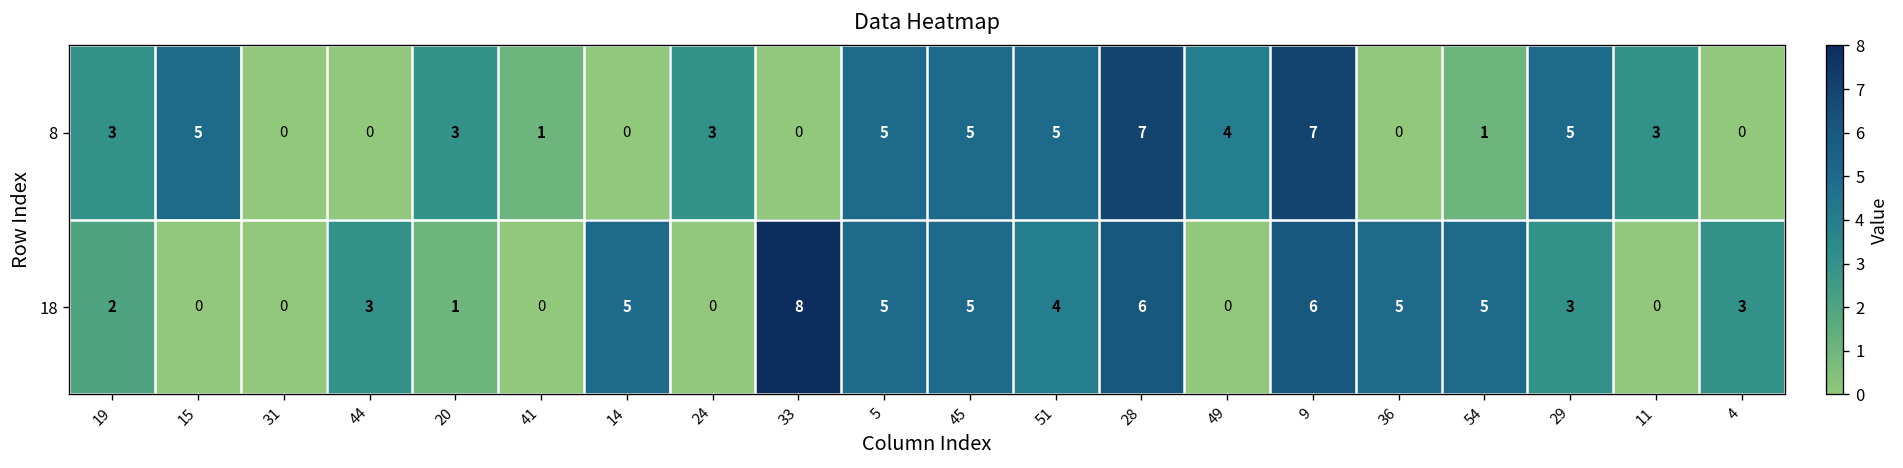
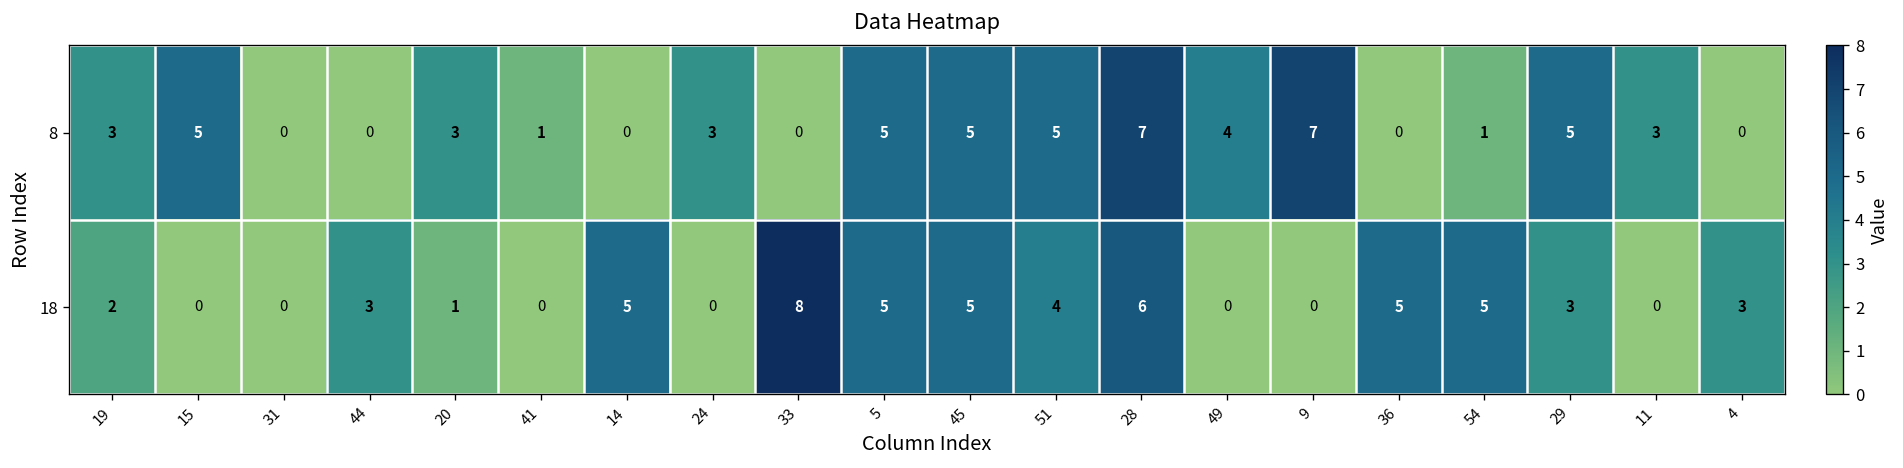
18, 9: 6 -> 0
